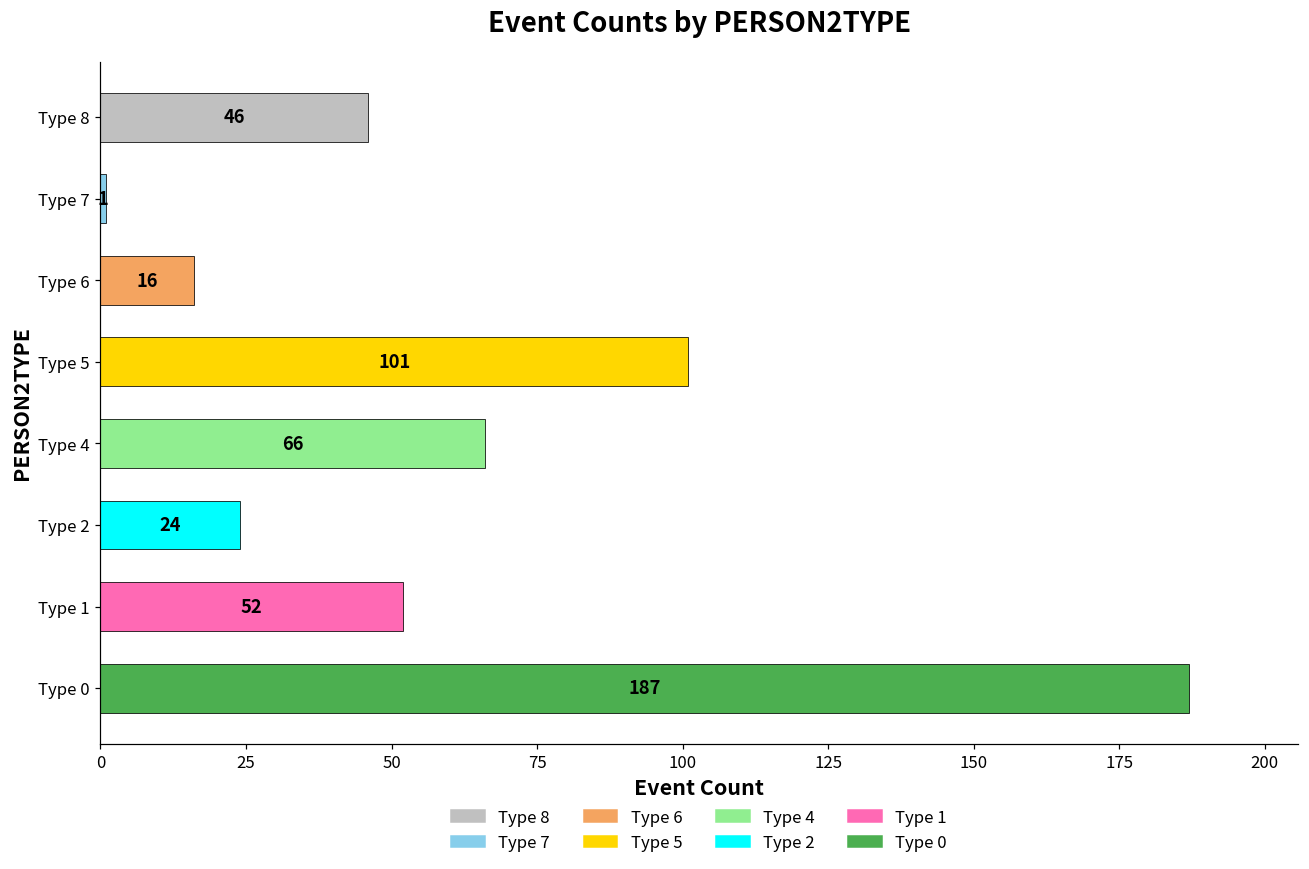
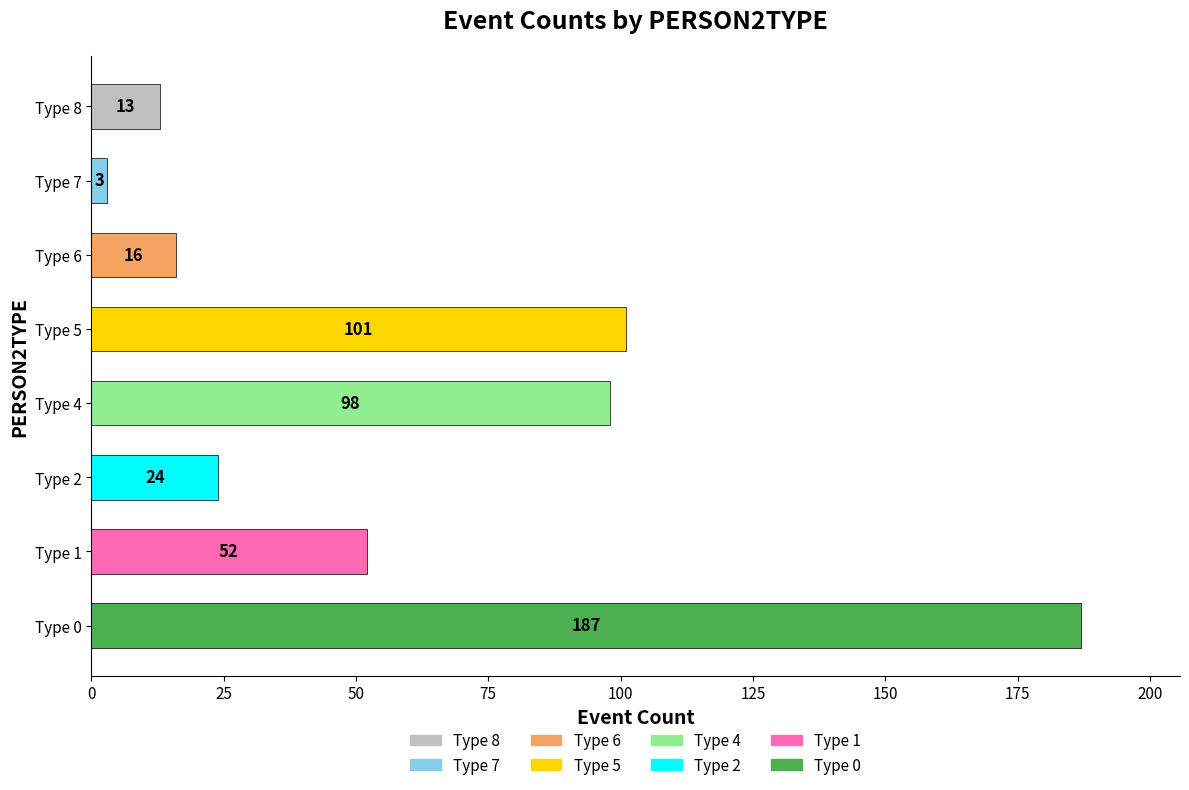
Type 8: 46 -> 13
Type 7: 1 -> 3
Type 4: 66 -> 98
